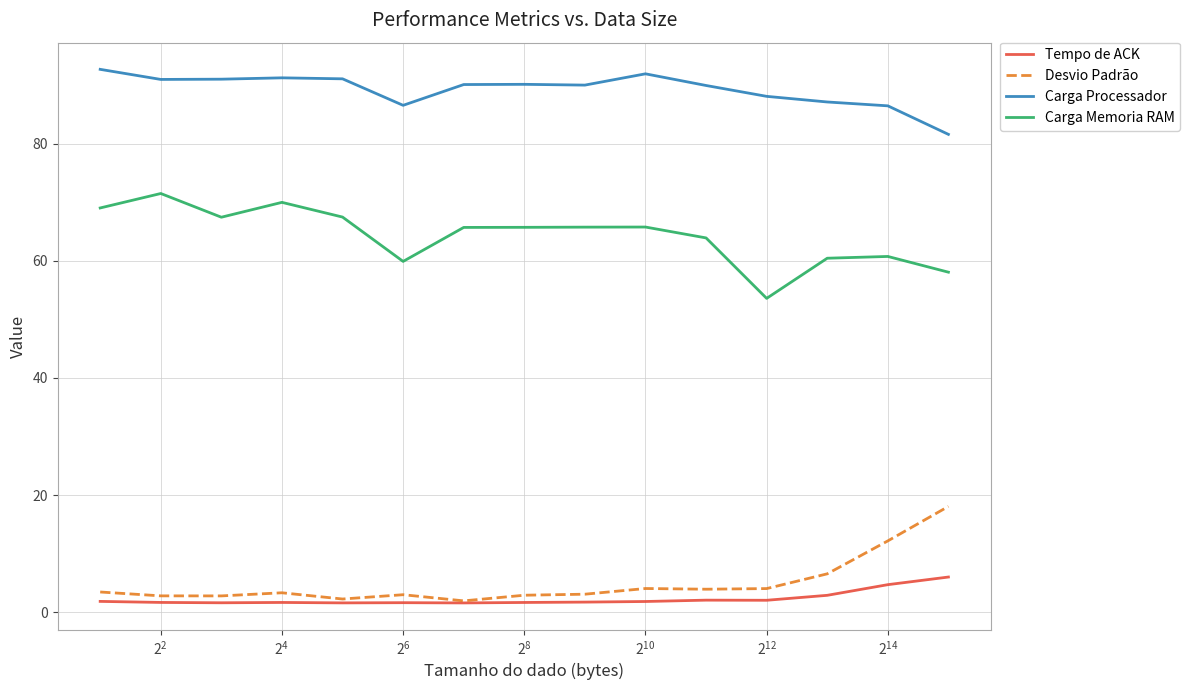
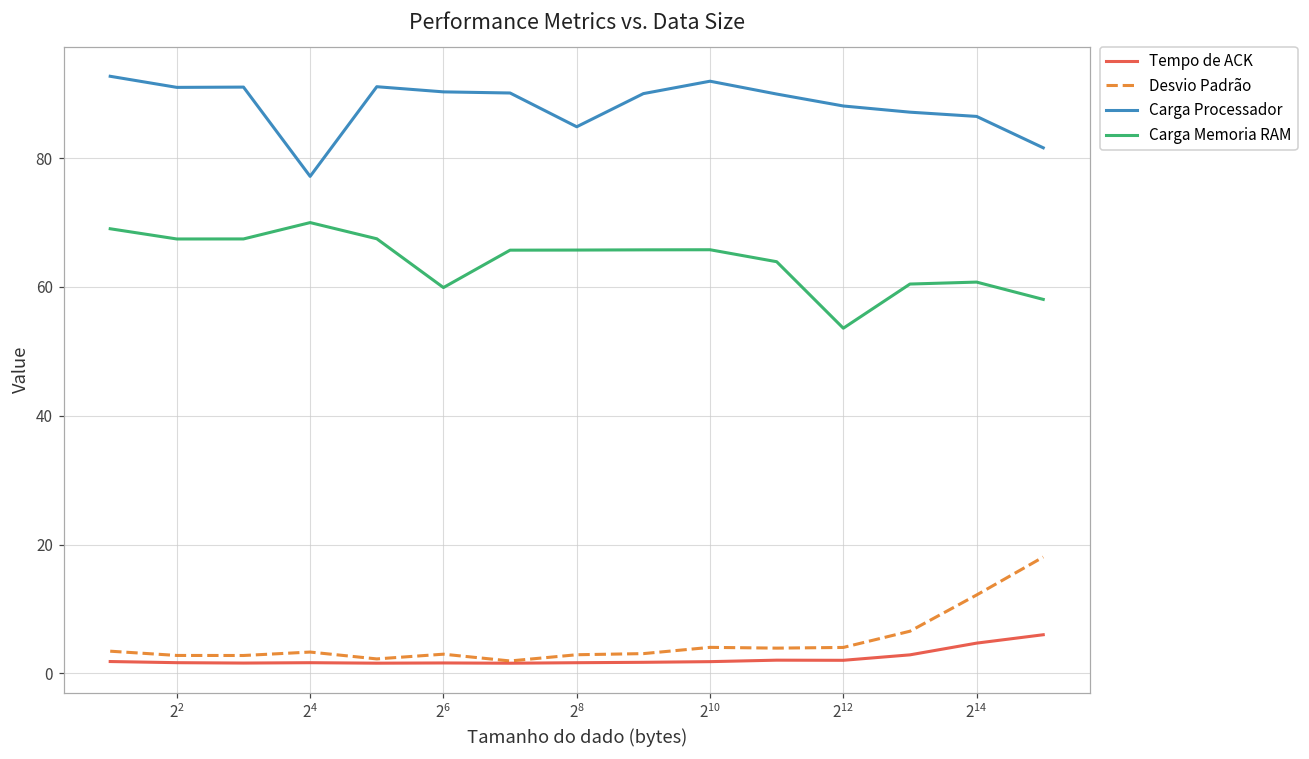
Carga Memoria RAM, 2^2: 72 -> 67
Carga Processador, 2^4: 91 -> 77
Carga Processador, 2^6: 87 -> 90
Carga Processador, 2^8: 90 -> 85
